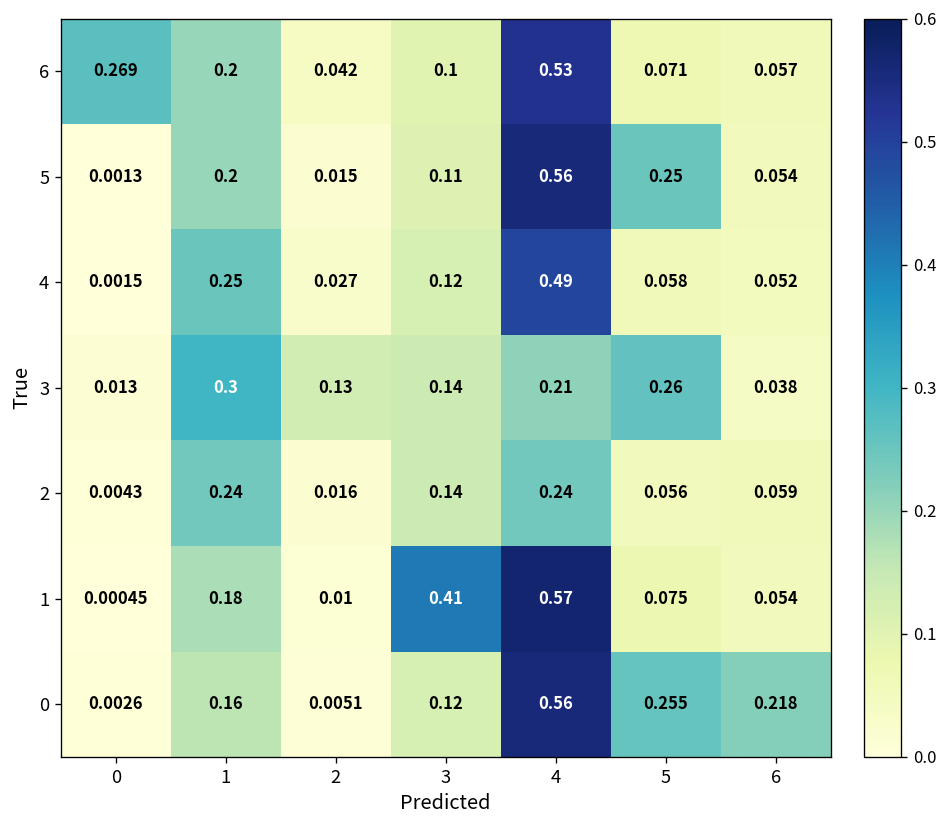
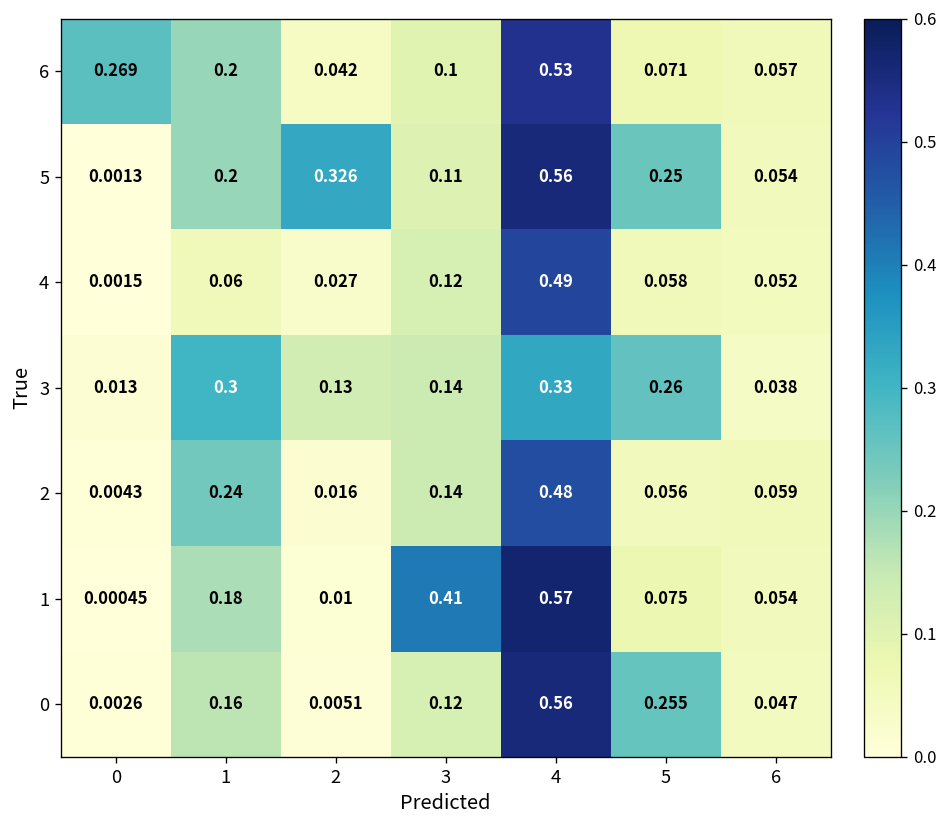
5, 2: 0.015 -> 0.326
4, 1: 0.25 -> 0.06
3, 4: 0.21 -> 0.33
2, 4: 0.24 -> 0.48
0, 6: 0.218 -> 0.047
